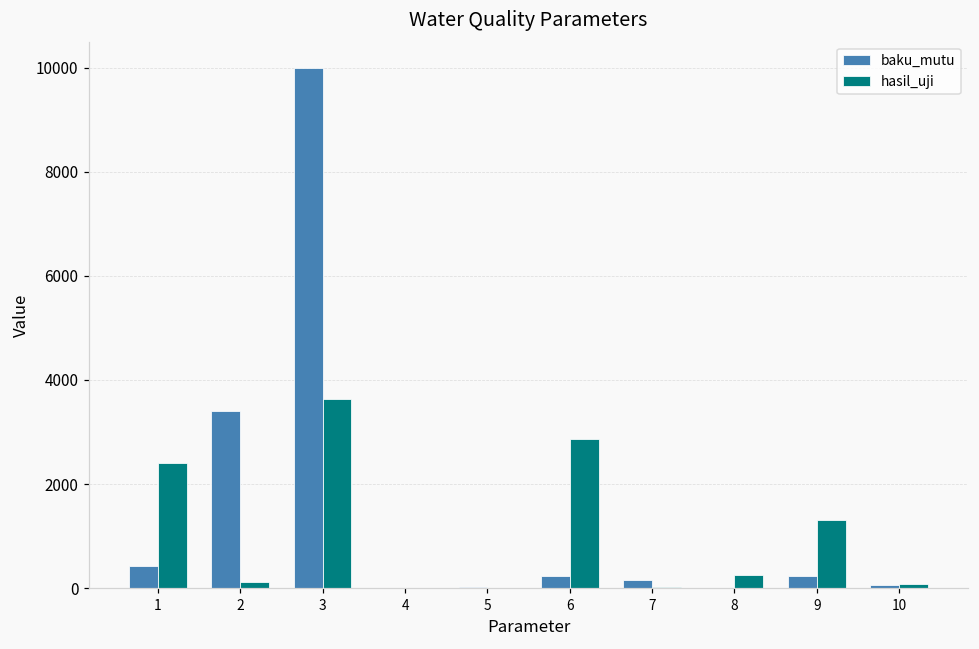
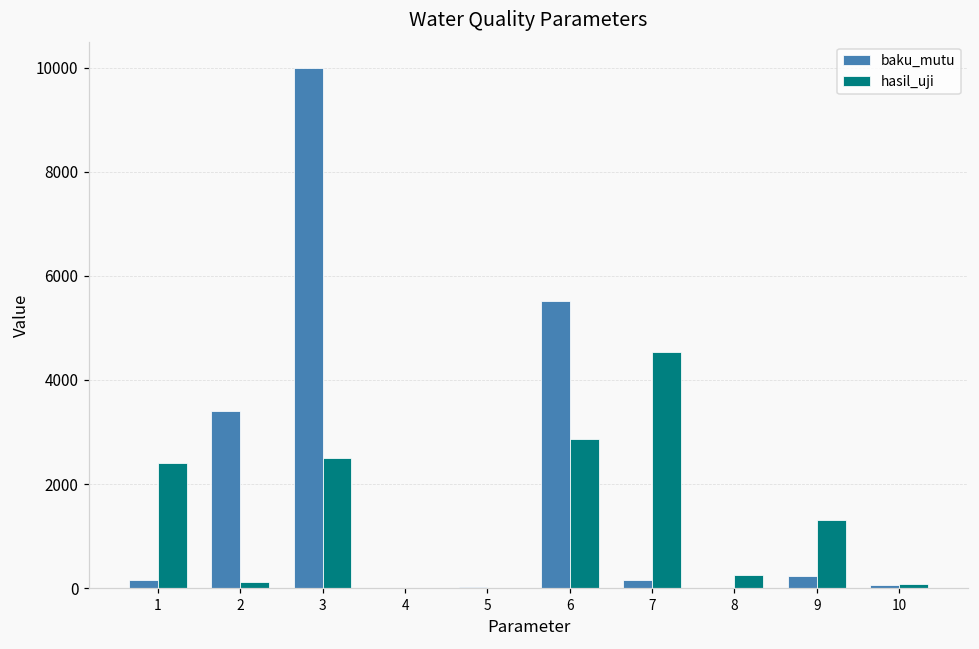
baku_mutu, 1: 400 -> 200
hasil_uji, 3: 3600 -> 2500
baku_mutu, 6: 200 -> 5500
hasil_uji, 7: 0 -> 4500
